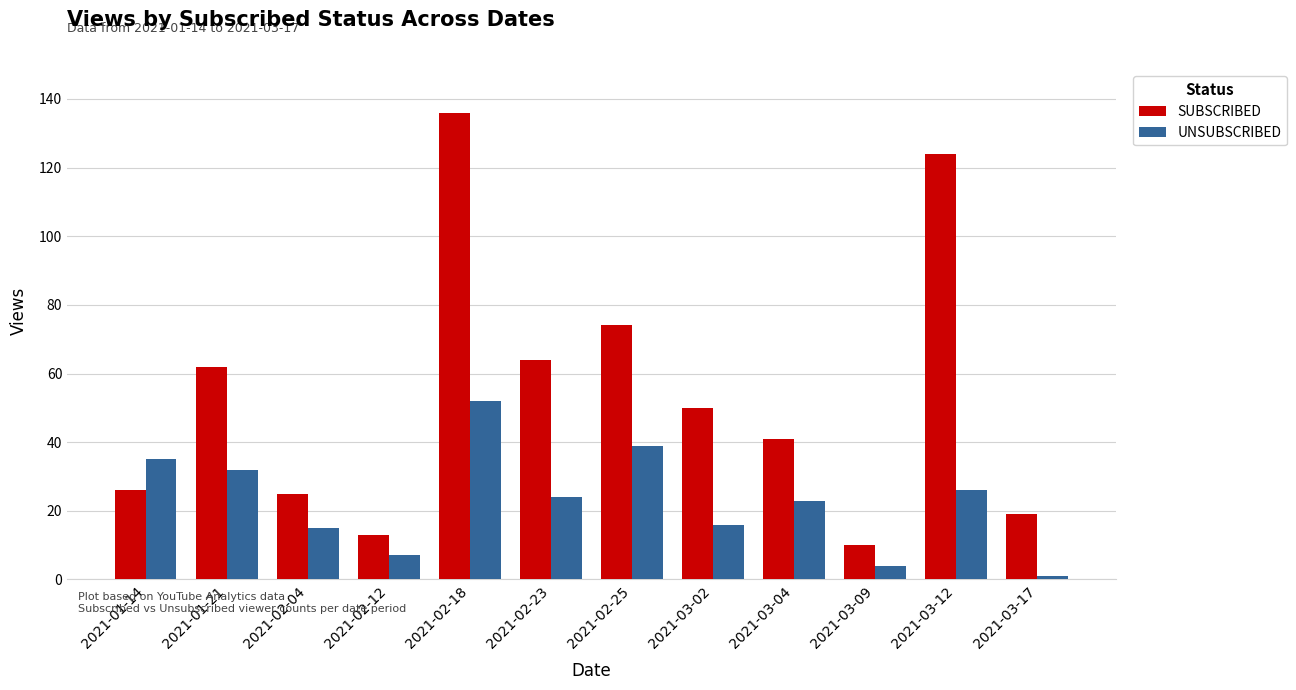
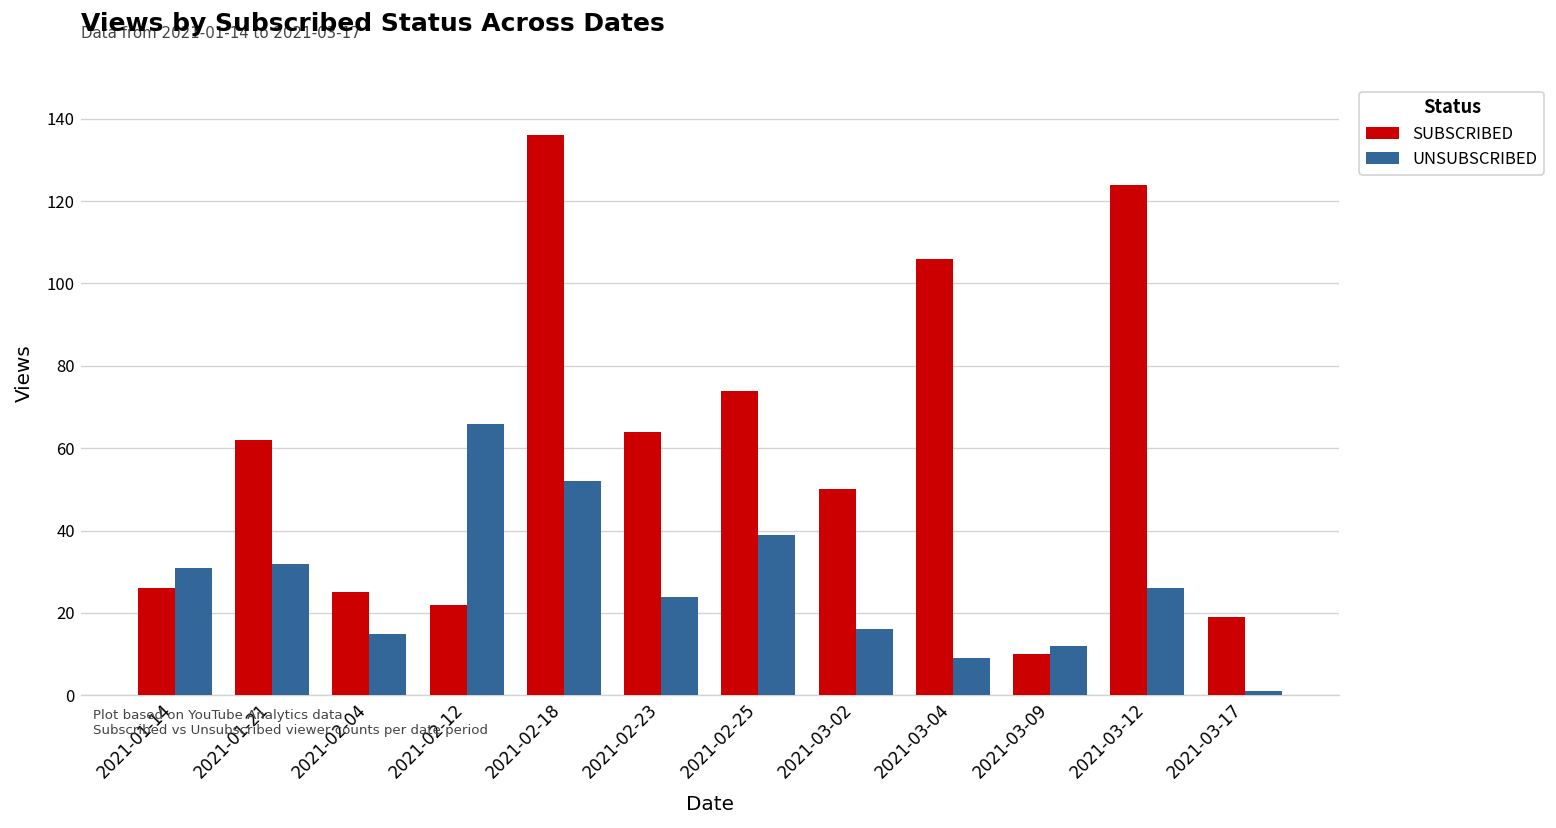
UNSUBSCRIBED, 2021-01-14: 35 -> 31
SUBSCRIBED, 2021-02-12: 13 -> 22
UNSUBSCRIBED, 2021-02-12: 7 -> 66
SUBSCRIBED, 2021-03-04: 41 -> 106
UNSUBSCRIBED, 2021-03-04: 23 -> 9
UNSUBSCRIBED, 2021-03-09: 4 -> 12
